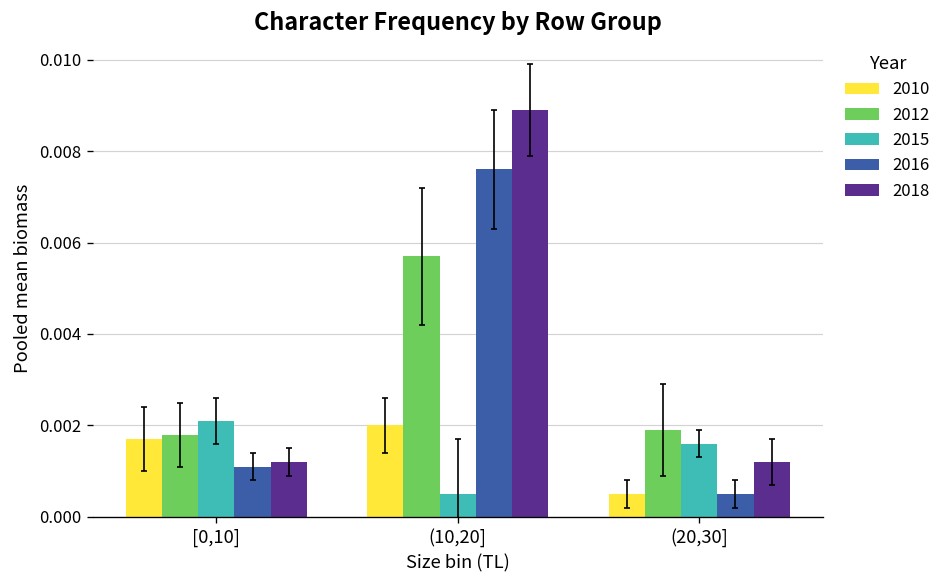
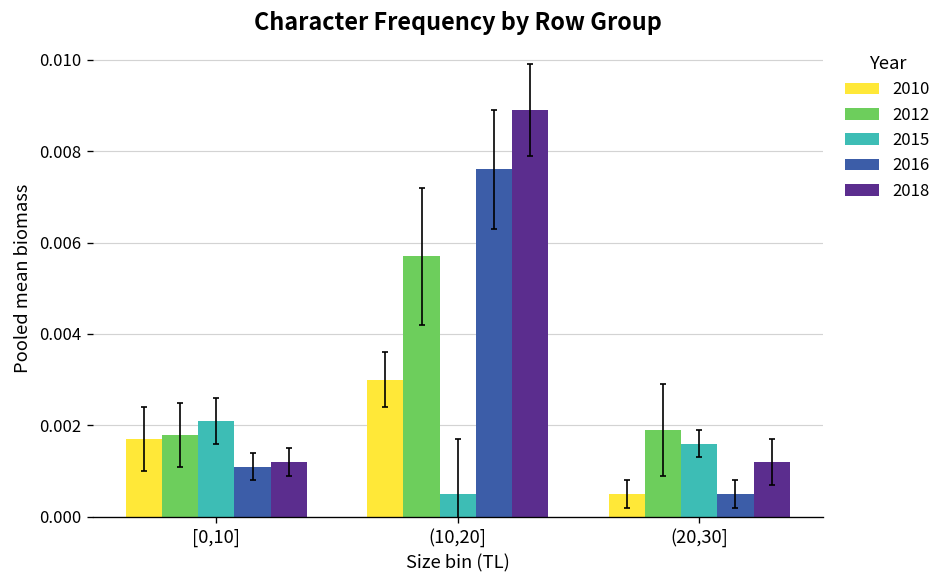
2010, (10,20]: 0.002 -> 0.003
